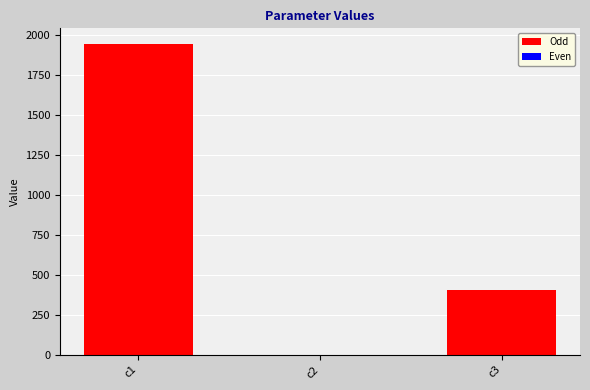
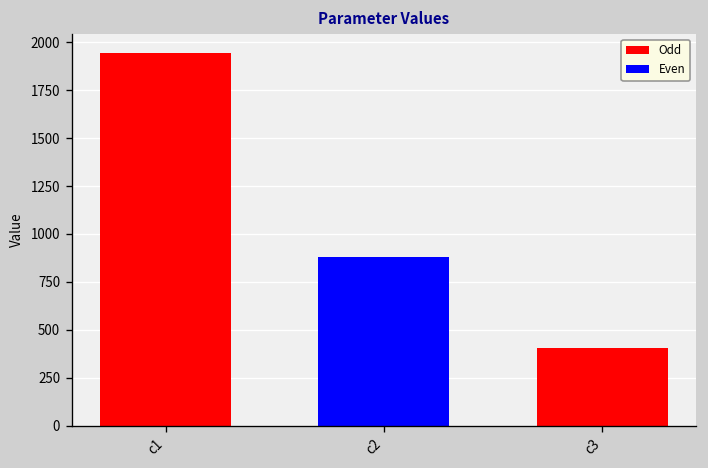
c2: 0 -> 880
